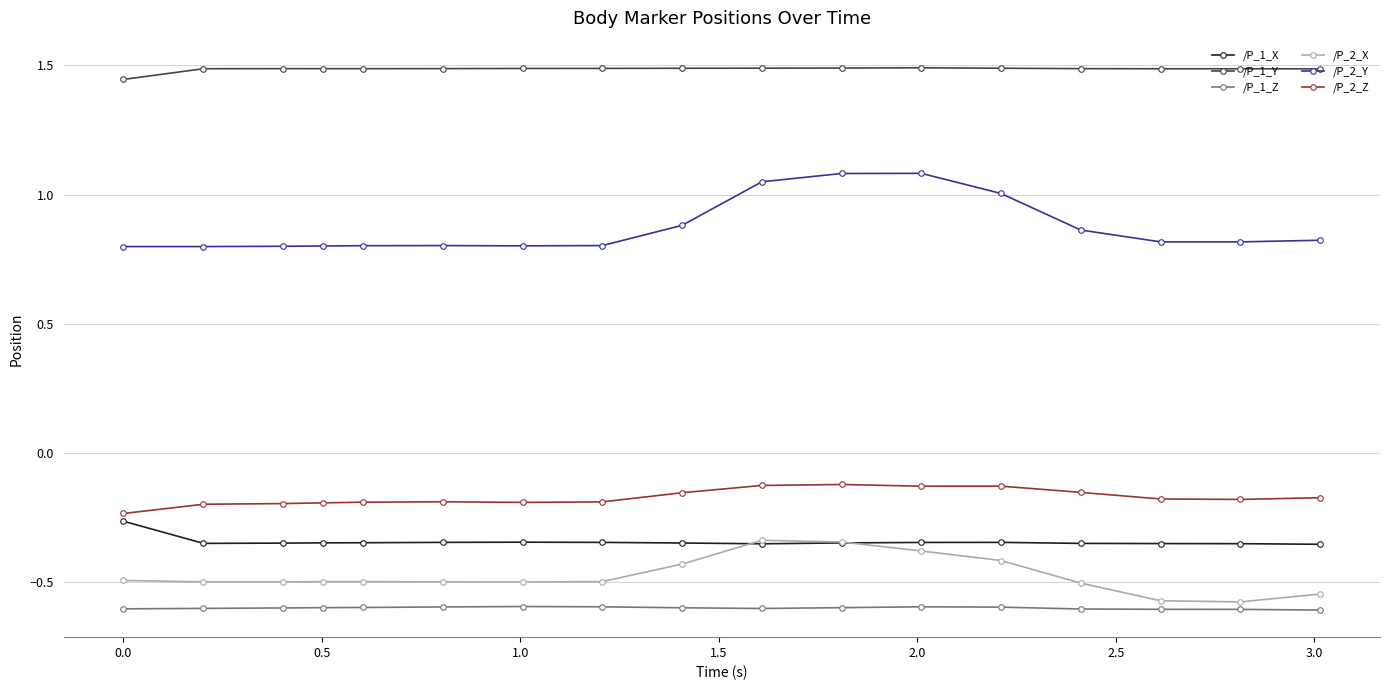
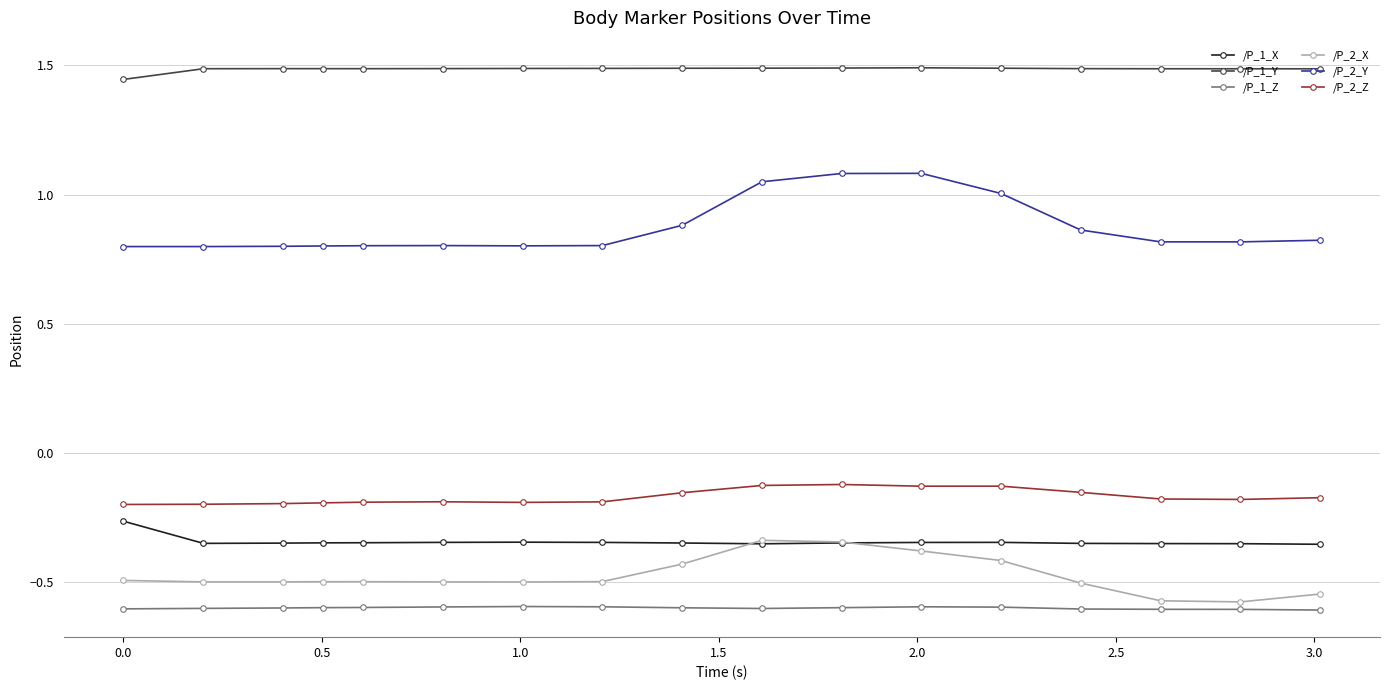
/P_2_Z, 0.0: -0.23 -> -0.20
